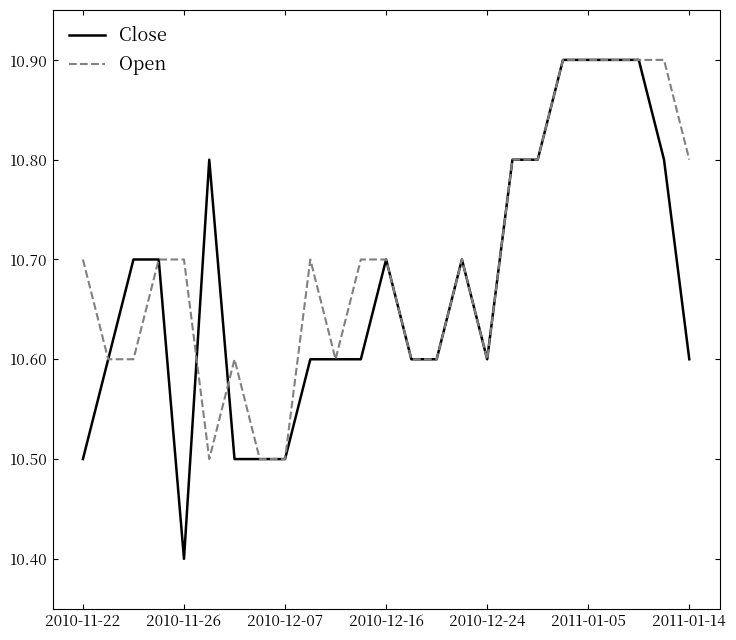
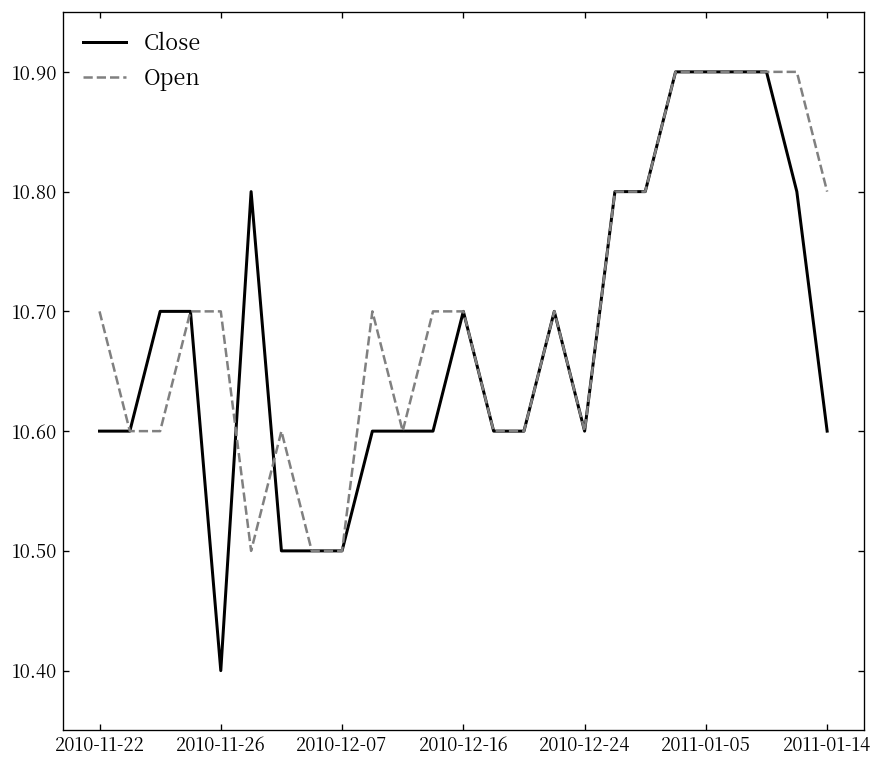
Close, 2010-11-22: 10.5 -> 10.6
